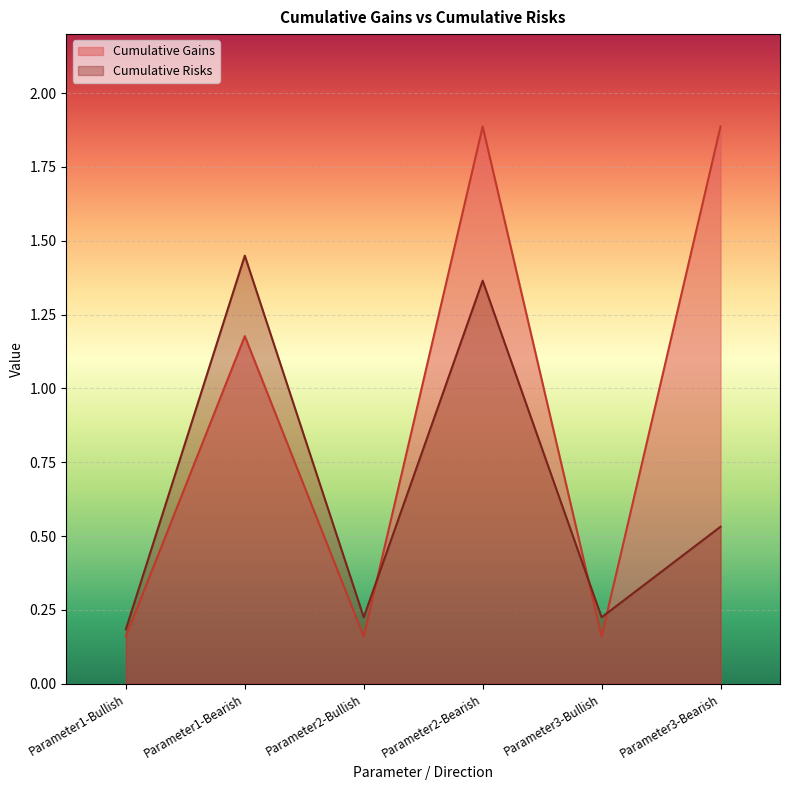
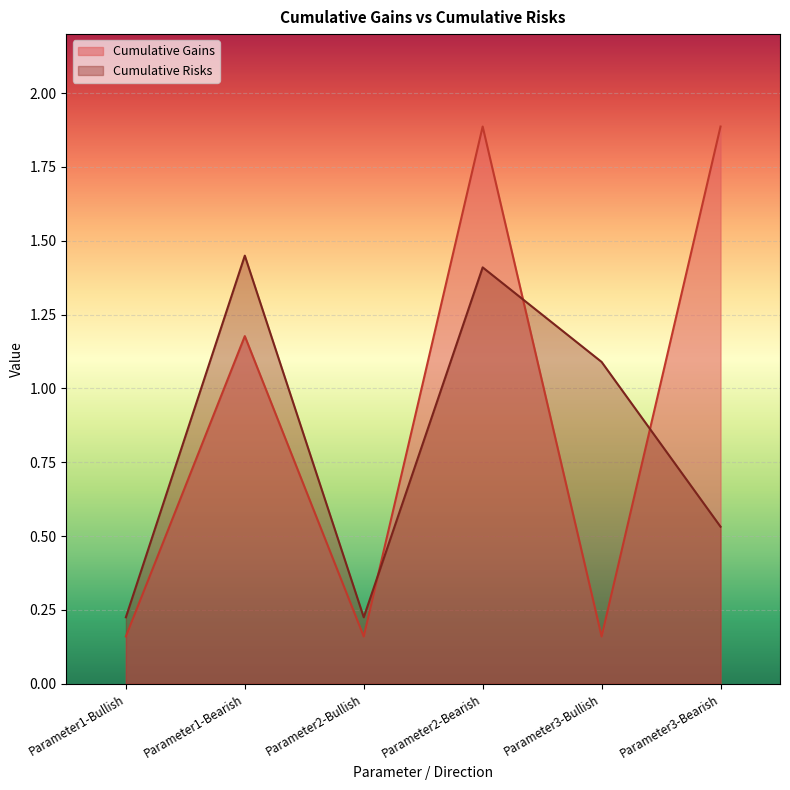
Cumulative Risks, Parameter1-Bullish: 0.18 -> 0.22
Cumulative Risks, Parameter2-Bearish: 1.37 -> 1.41
Cumulative Risks, Parameter3-Bullish: 0.22 -> 1.09
